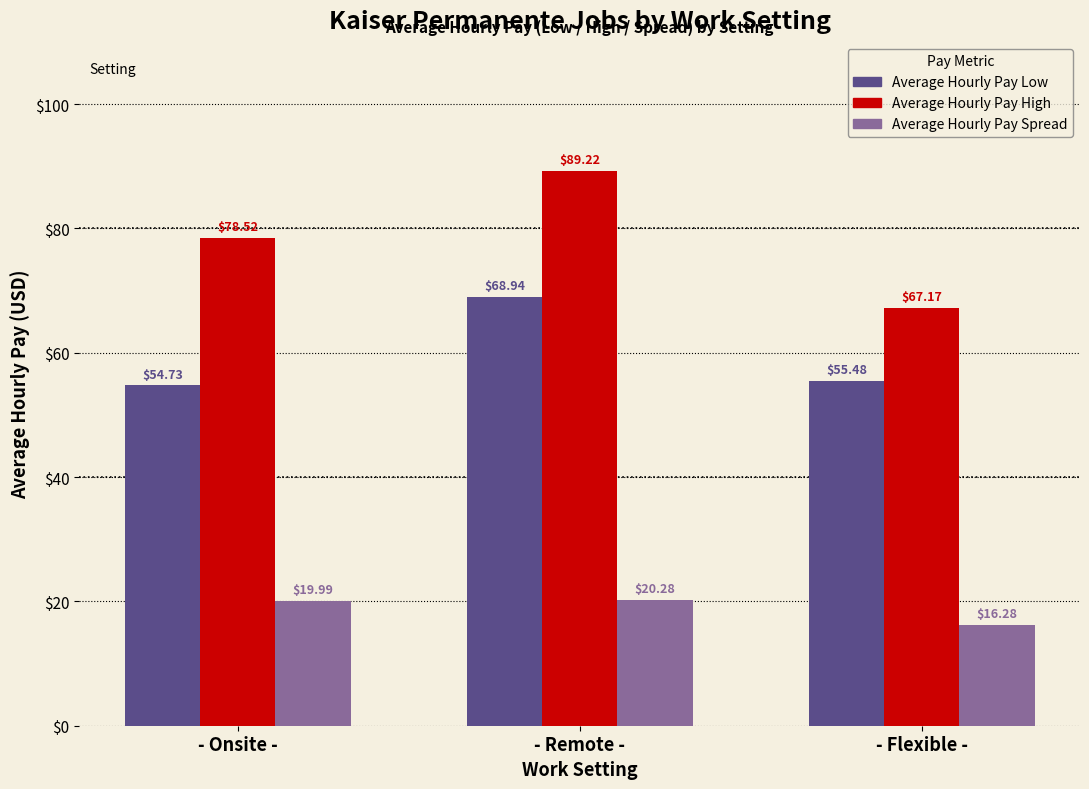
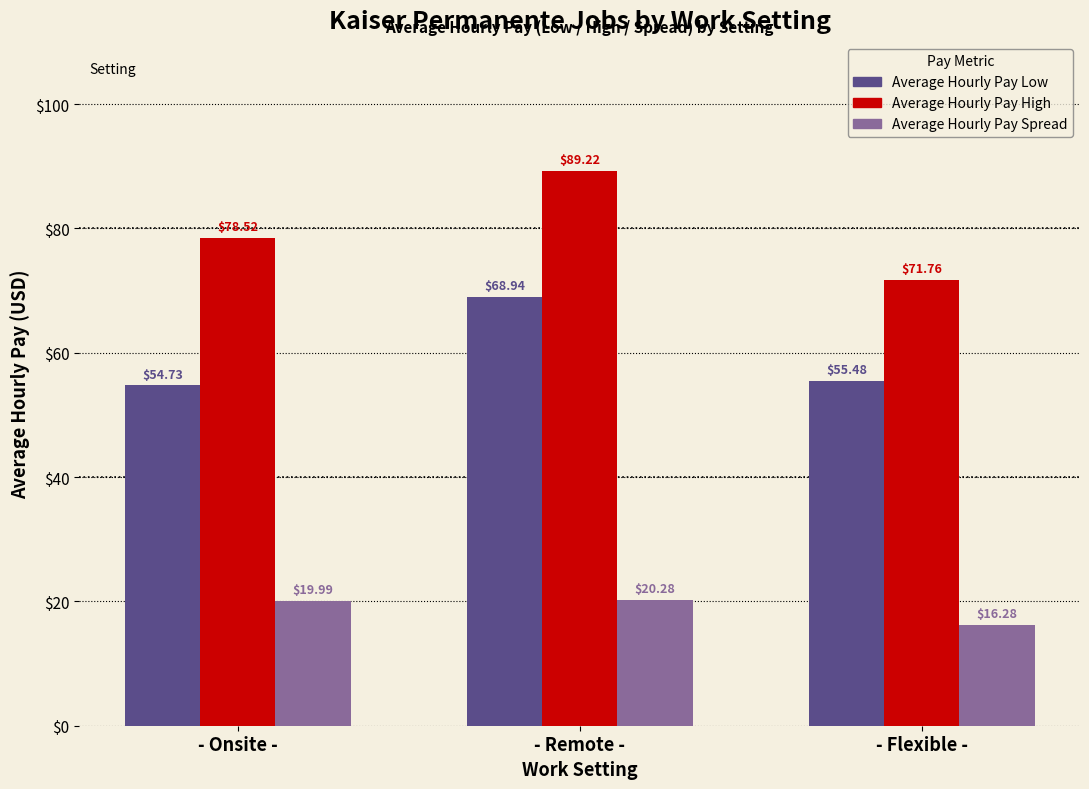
Average Hourly Pay High, - Flexible -: $67.17 -> $71.76
